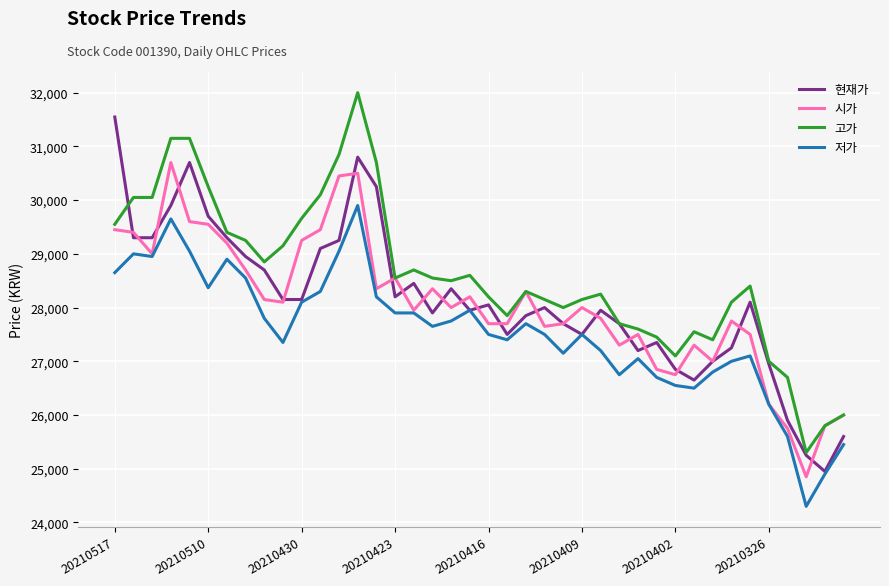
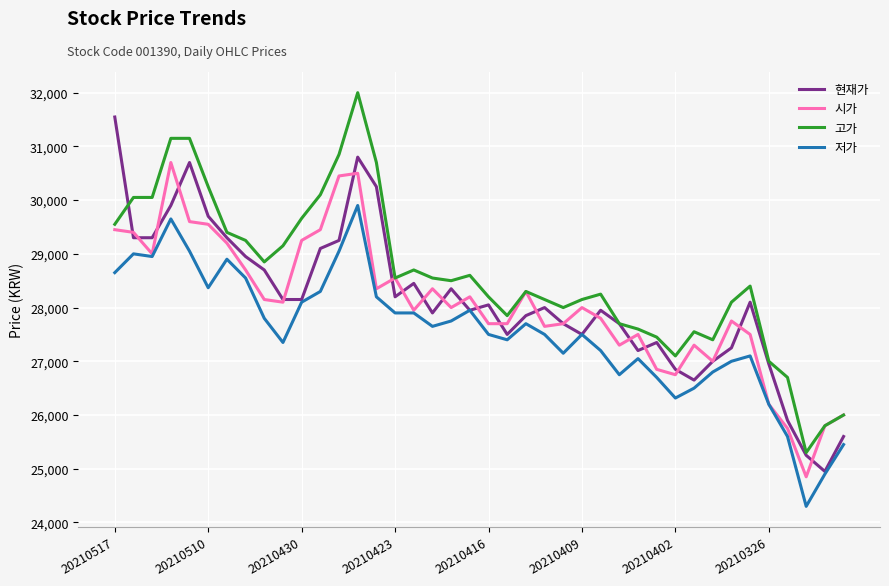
저가, 20210402: 26,600 -> 26,300
